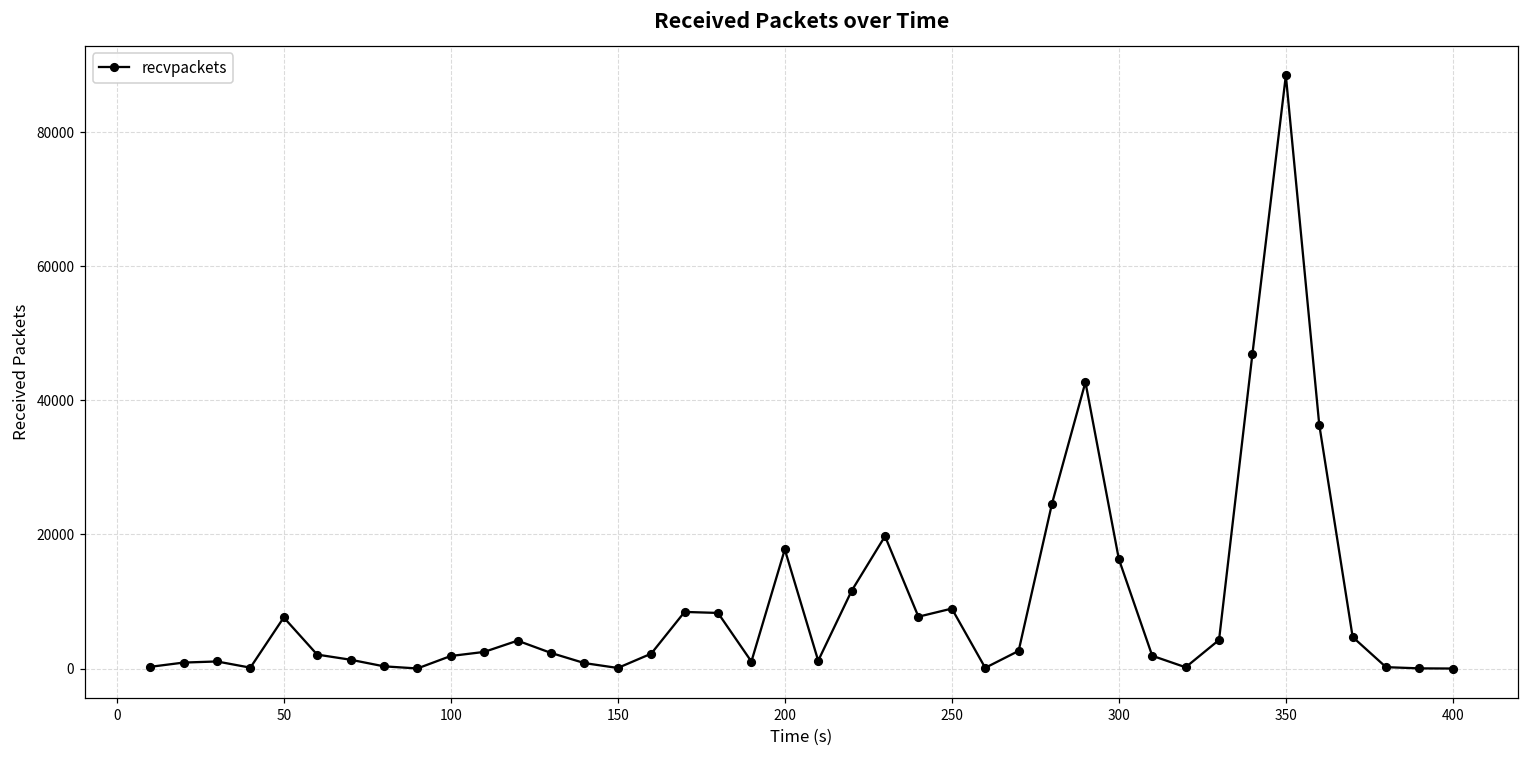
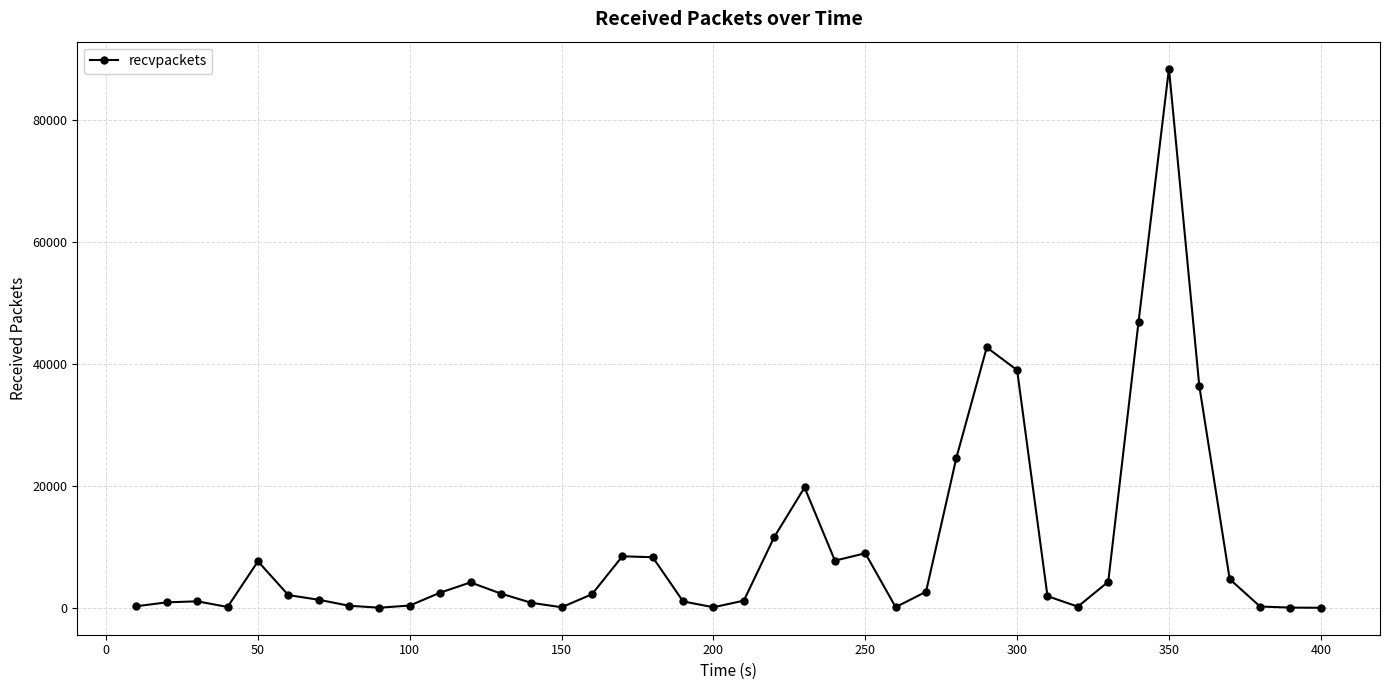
100: 2000 -> 0
200: 18000 -> 0
300: 16000 -> 39000
